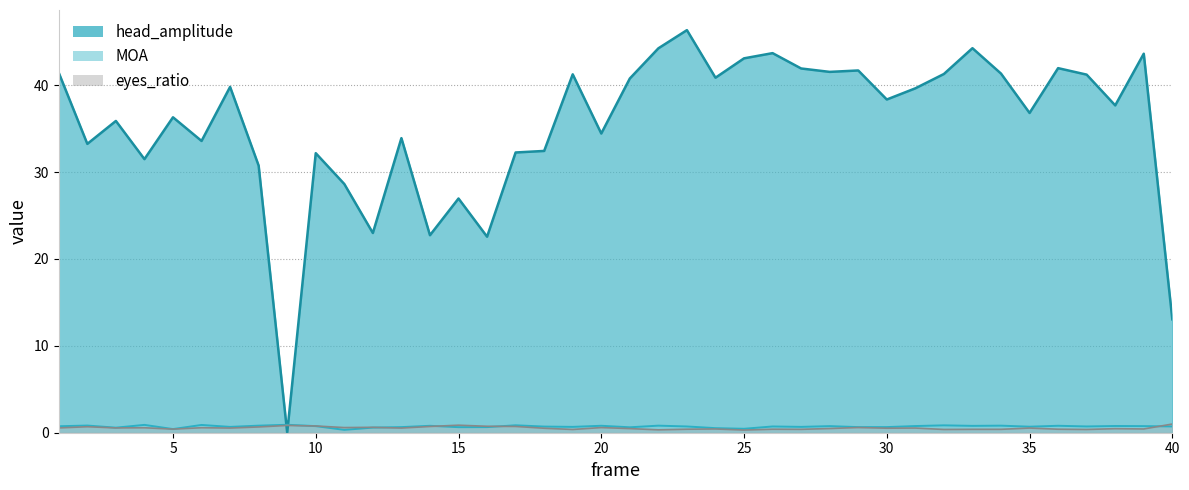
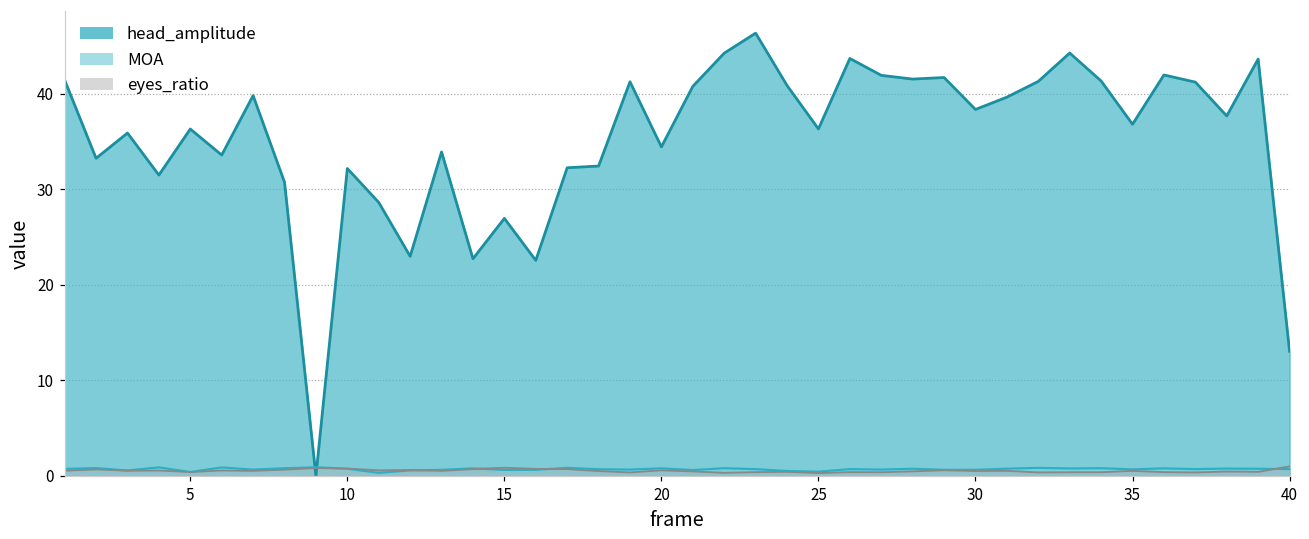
head_amplitude, 25: 43 -> 36
